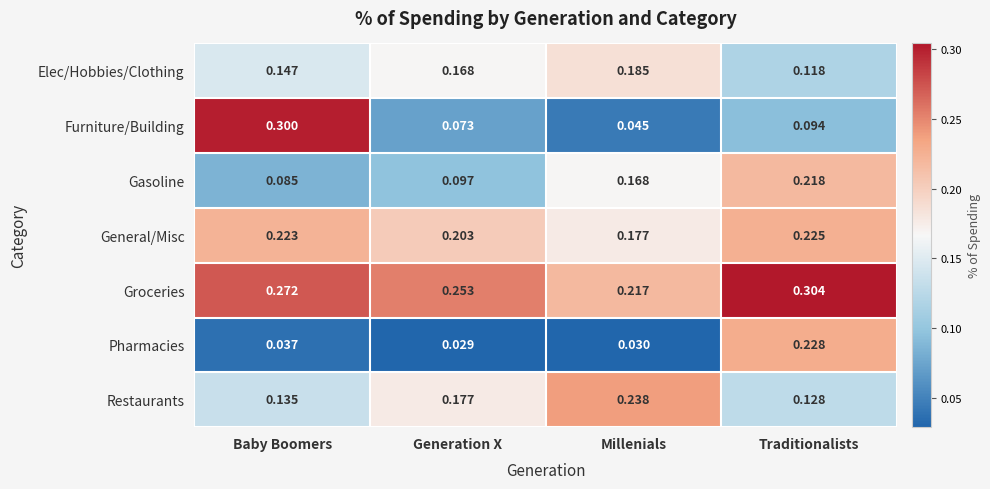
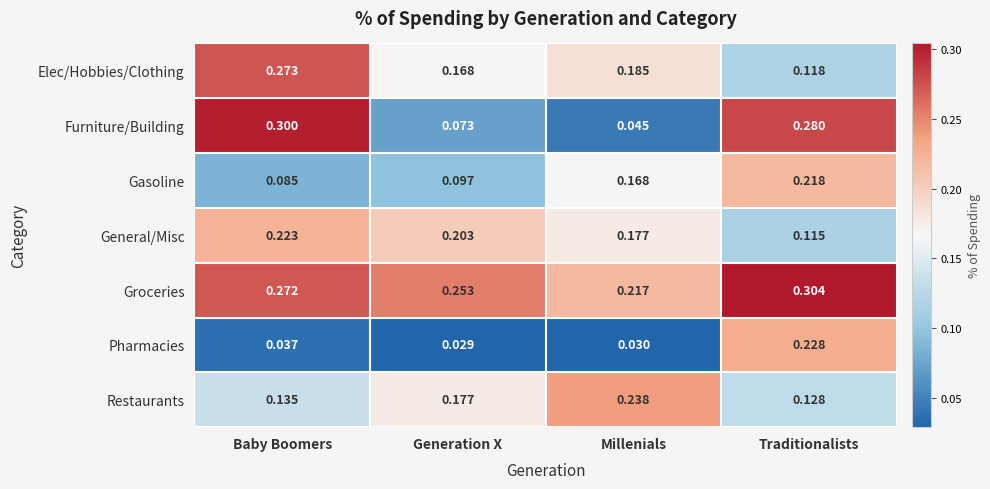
Elec/Hobbies/Clothing, Baby Boomers: 0.147 -> 0.273
Furniture/Building, Traditionalists: 0.094 -> 0.280
General/Misc, Traditionalists: 0.225 -> 0.115
